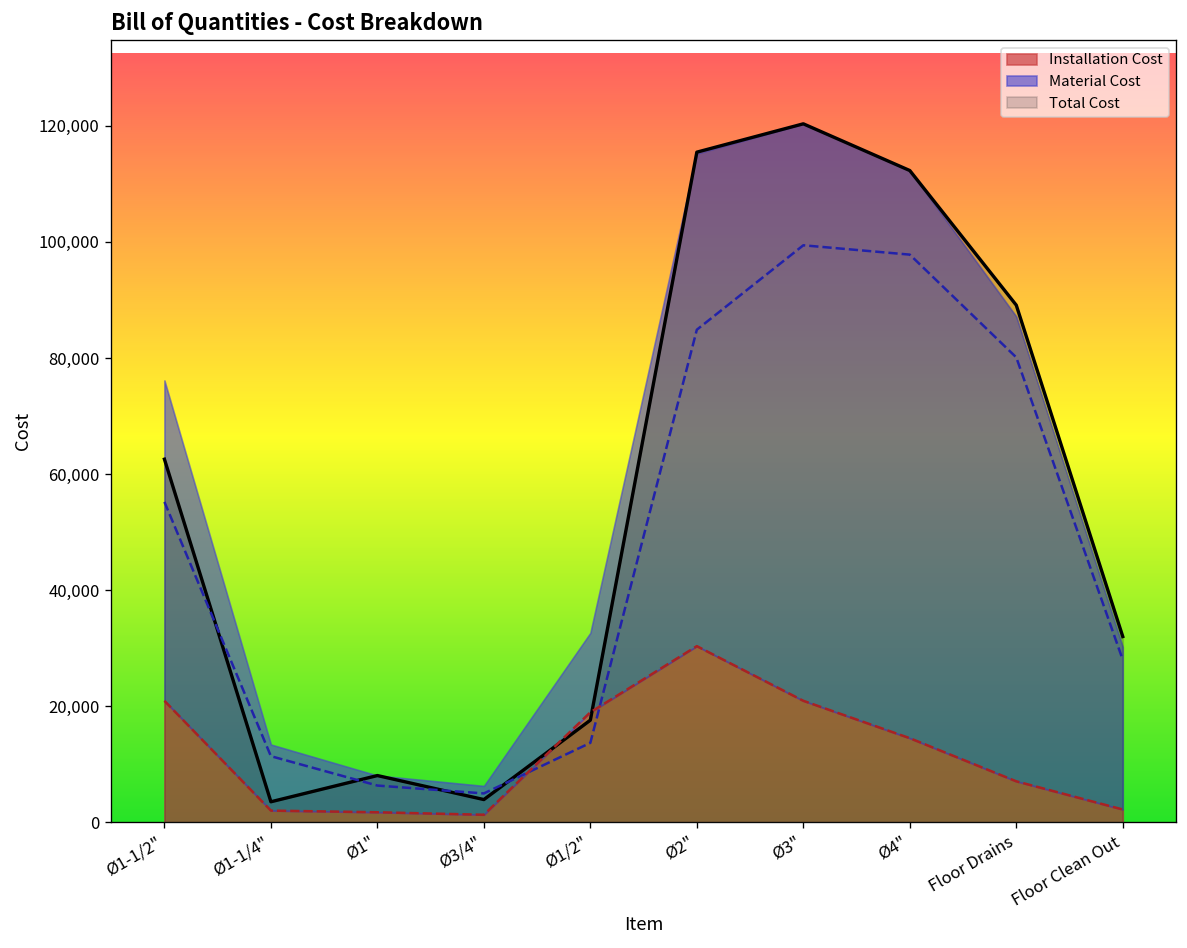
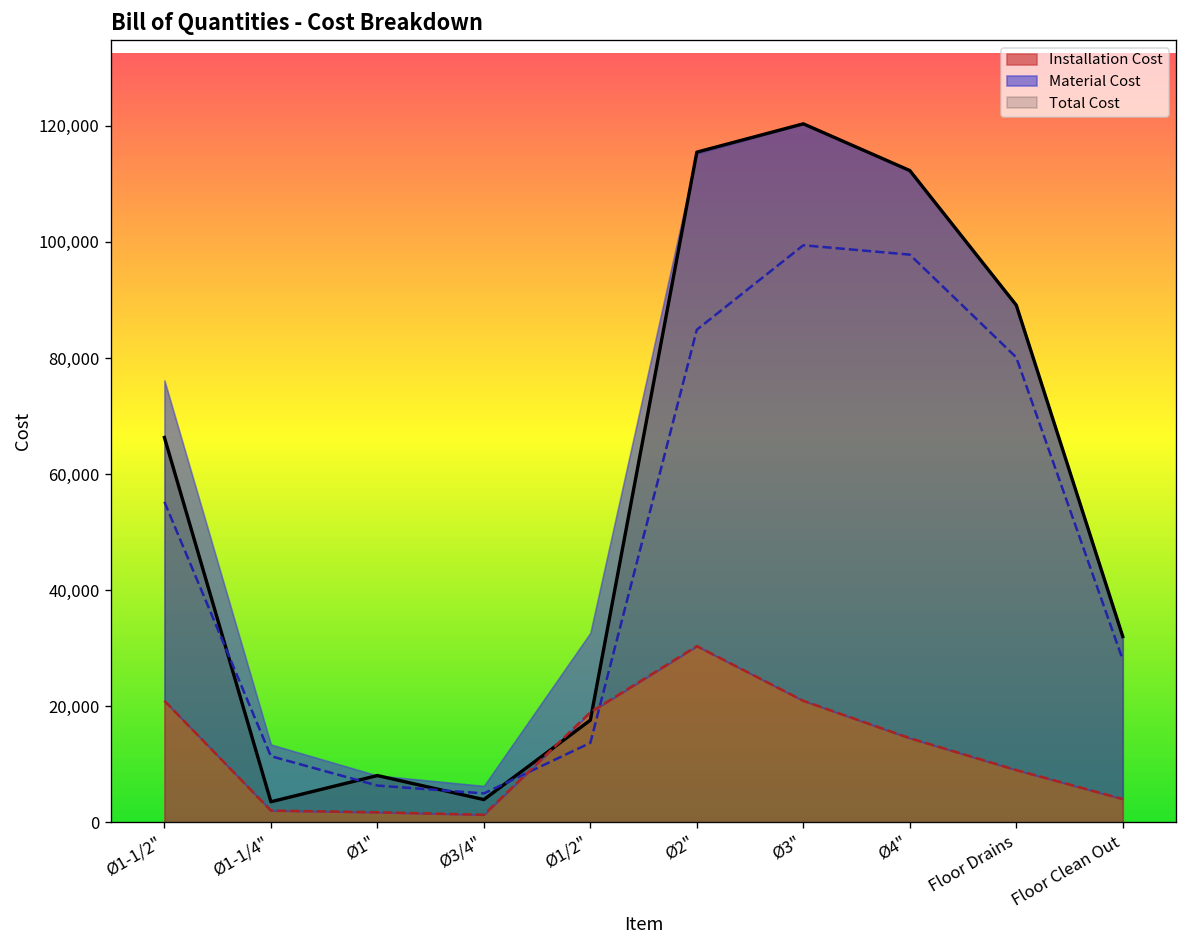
Total Cost, Ø1-1/2": 63,000 -> 66,000
Installation Cost, Floor Drains: 7,000 -> 9,000
Installation Cost, Floor Clean Out: 2,000 -> 4,000
